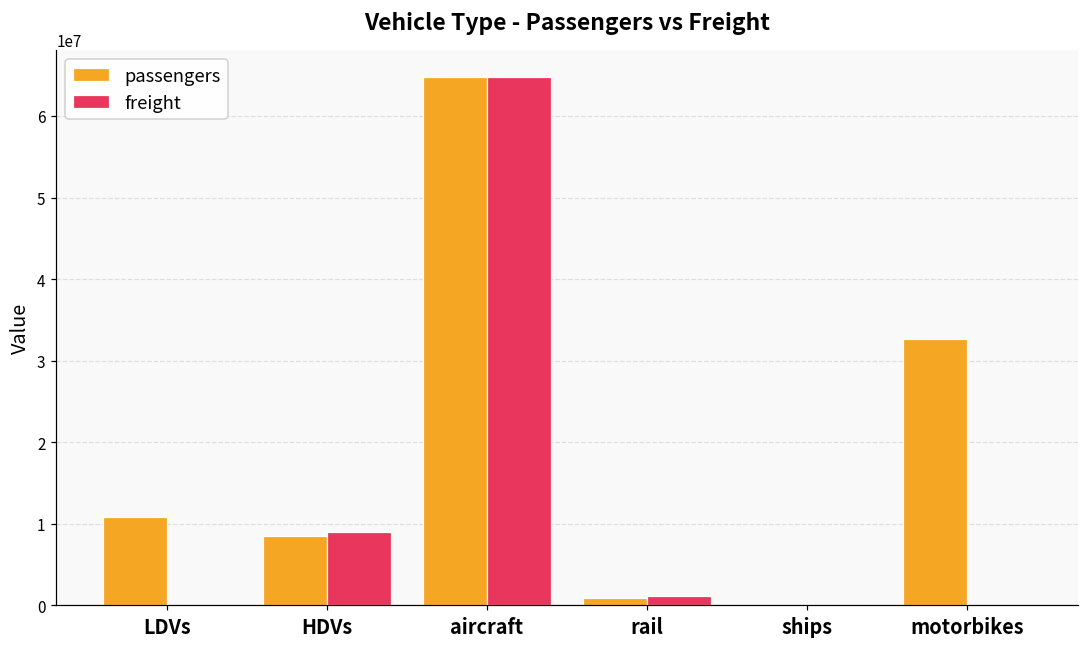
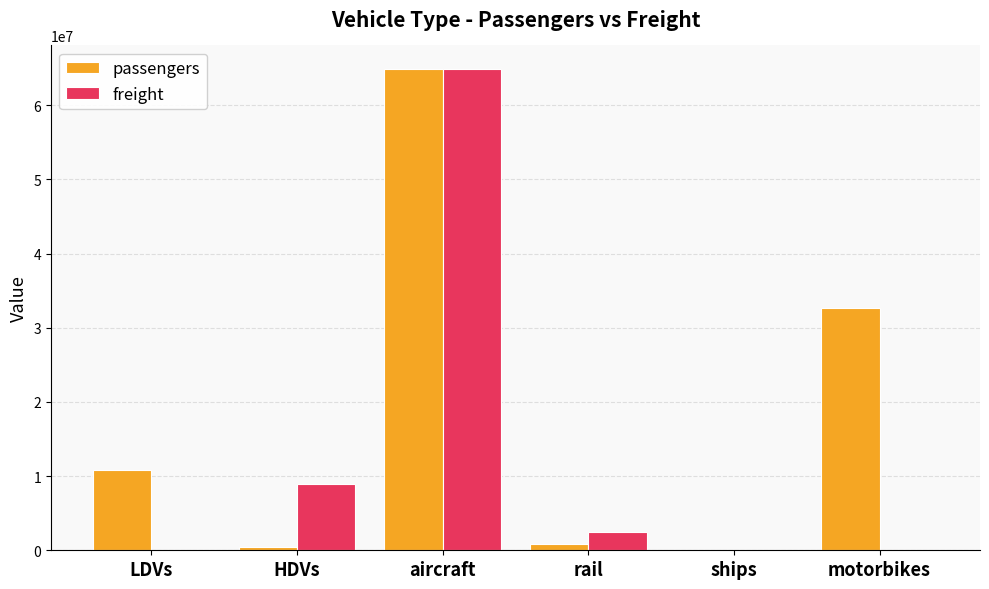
passengers, HDVs: 9000000 -> 0
freight, rail: 1000000 -> 3000000
